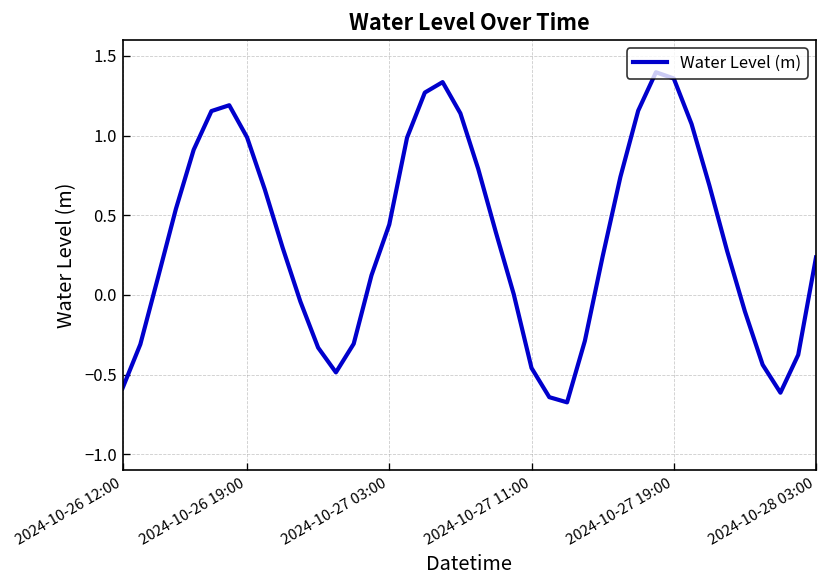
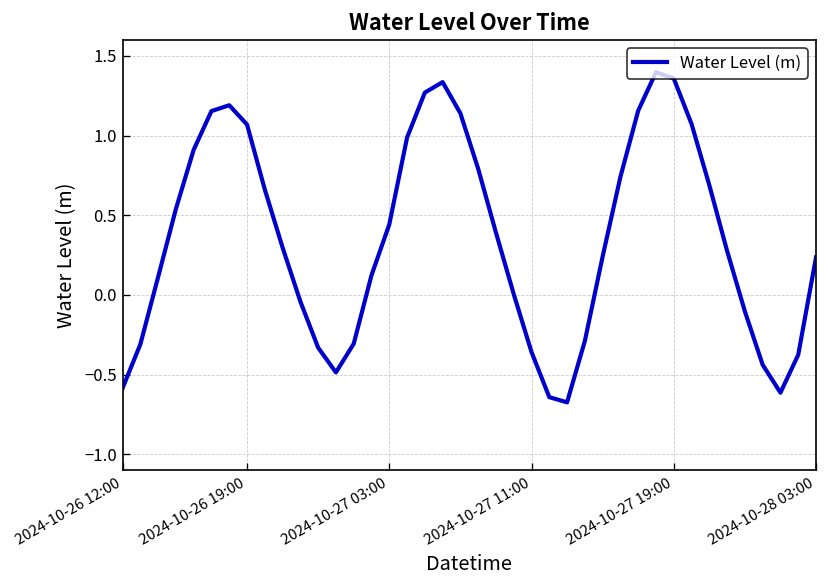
2024-10-26 19:00: 0.99 -> 1.07
2024-10-27 11:00: -0.46 -> -0.36
